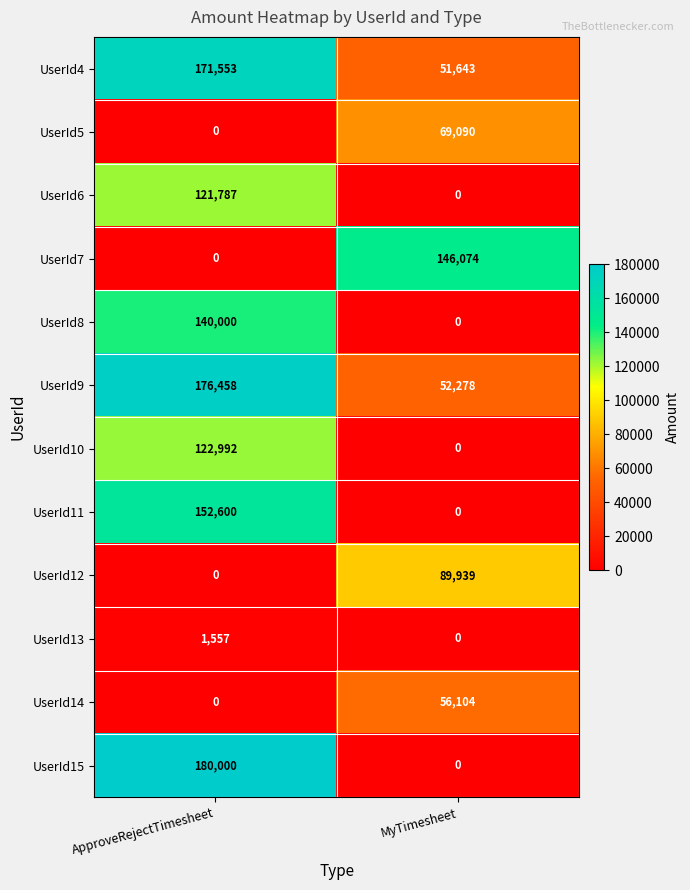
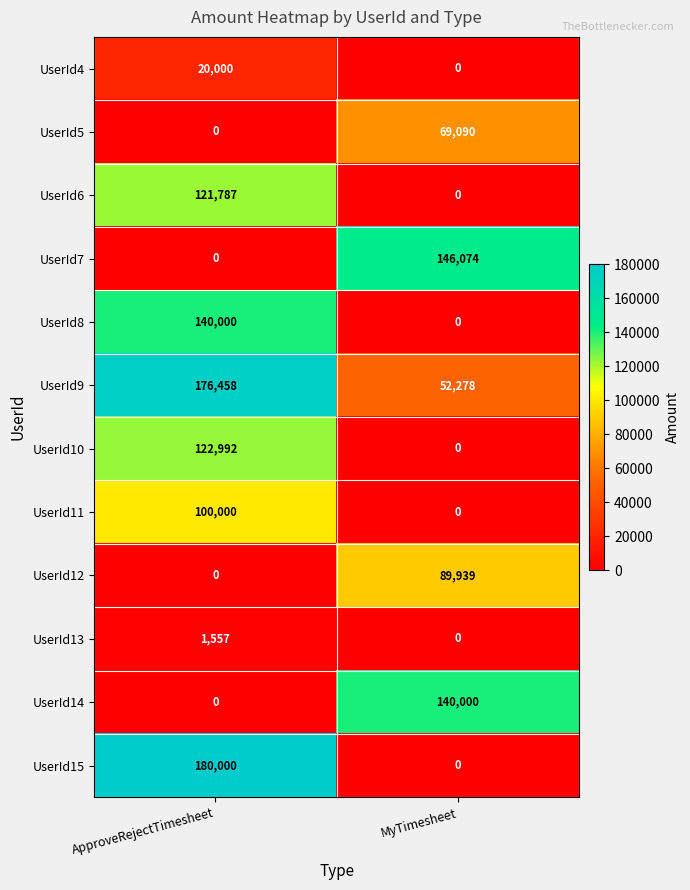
UserId4, ApproveRejectTimesheet: 171,553 -> 20,000
UserId4, MyTimesheet: 51,643 -> 0
UserId11, ApproveRejectTimesheet: 152,600 -> 100,000
UserId14, MyTimesheet: 56,104 -> 140,000
